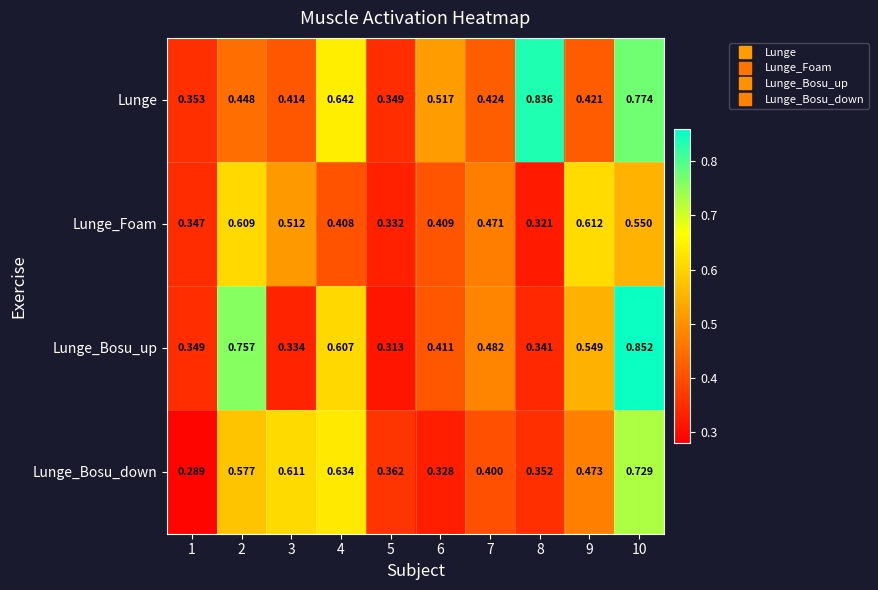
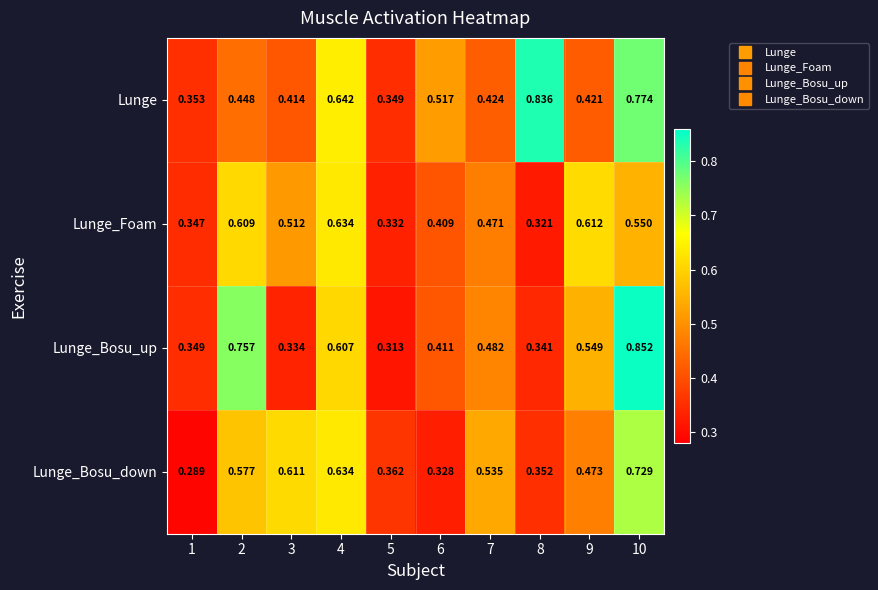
Lunge_Foam, 4: 0.408 -> 0.634
Lunge_Bosu_down, 7: 0.400 -> 0.535
